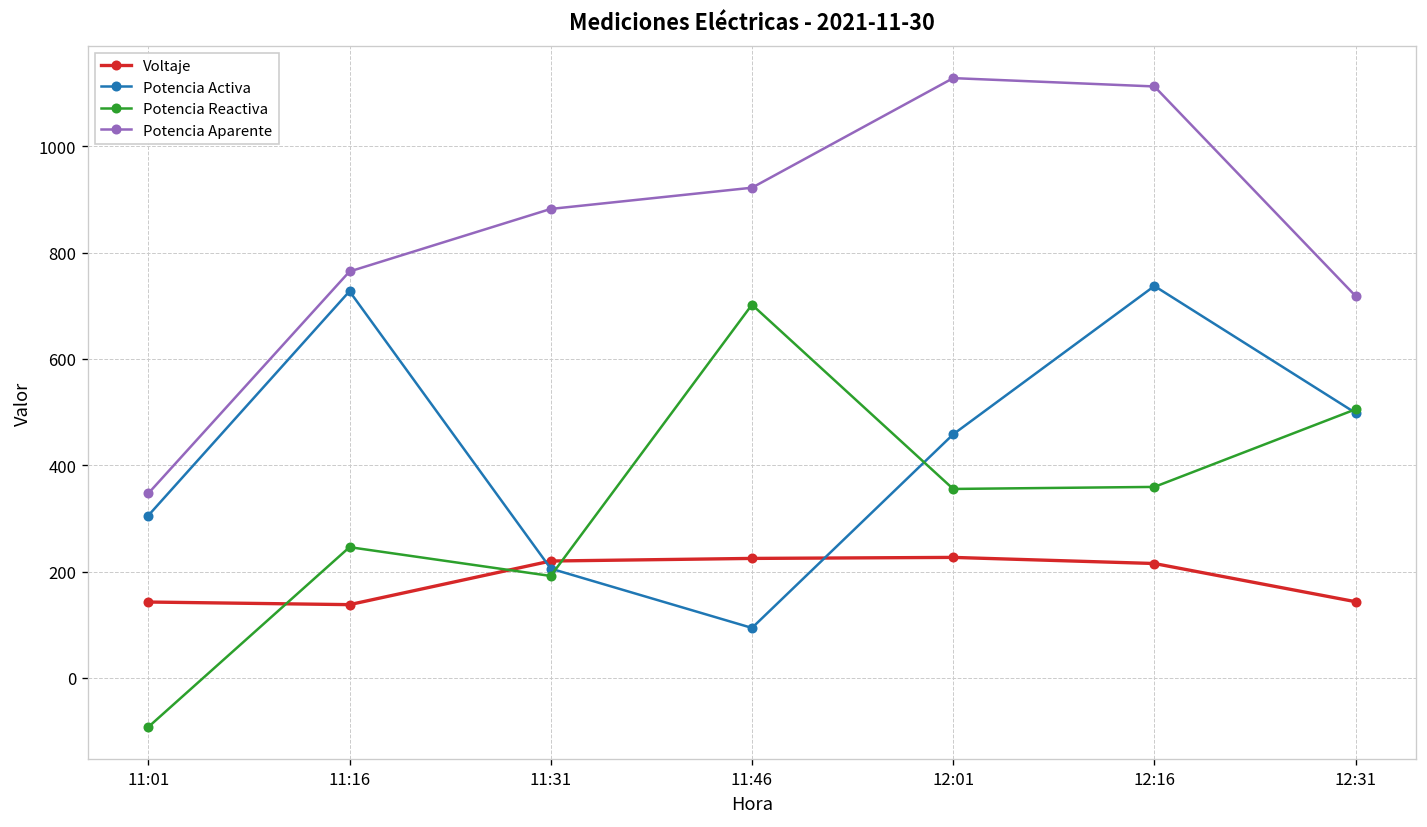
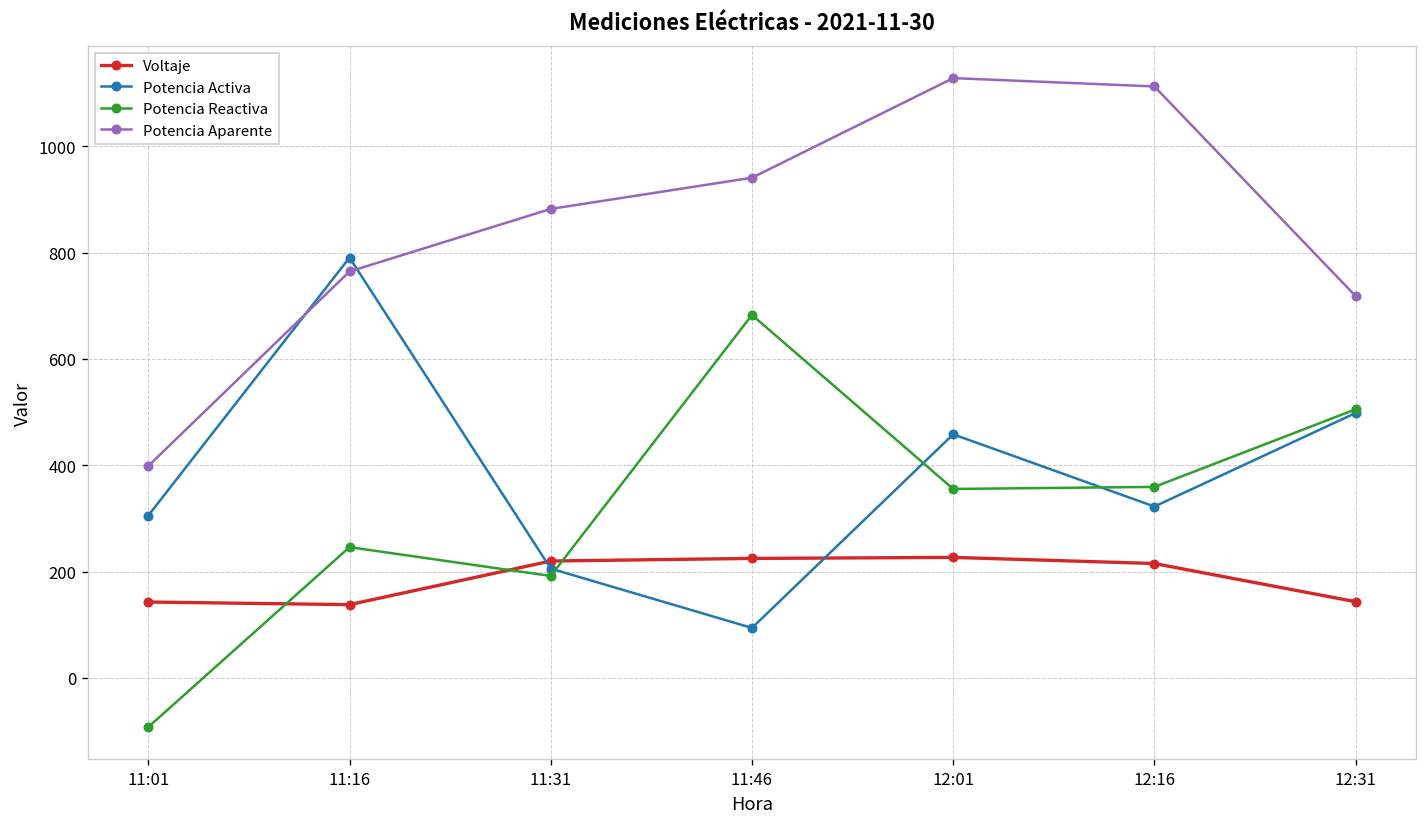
Potencia Aparente, 11:01: 350 -> 400
Potencia Activa, 11:16: 730 -> 790
Potencia Reactiva, 11:46: 700 -> 680
Potencia Aparente, 11:46: 920 -> 940
Potencia Activa, 12:16: 740 -> 320
